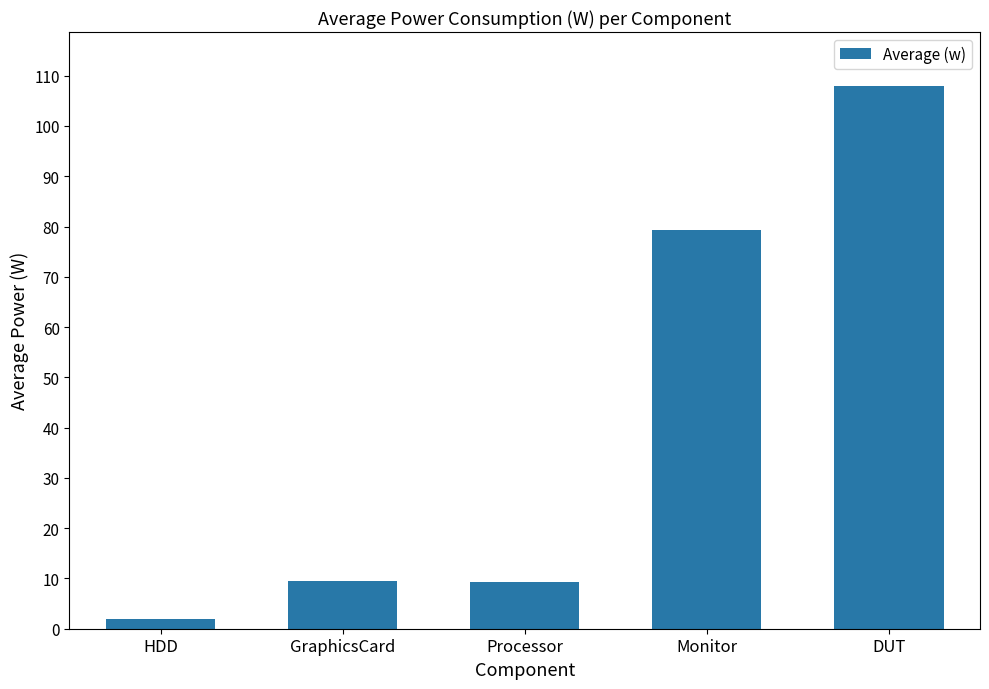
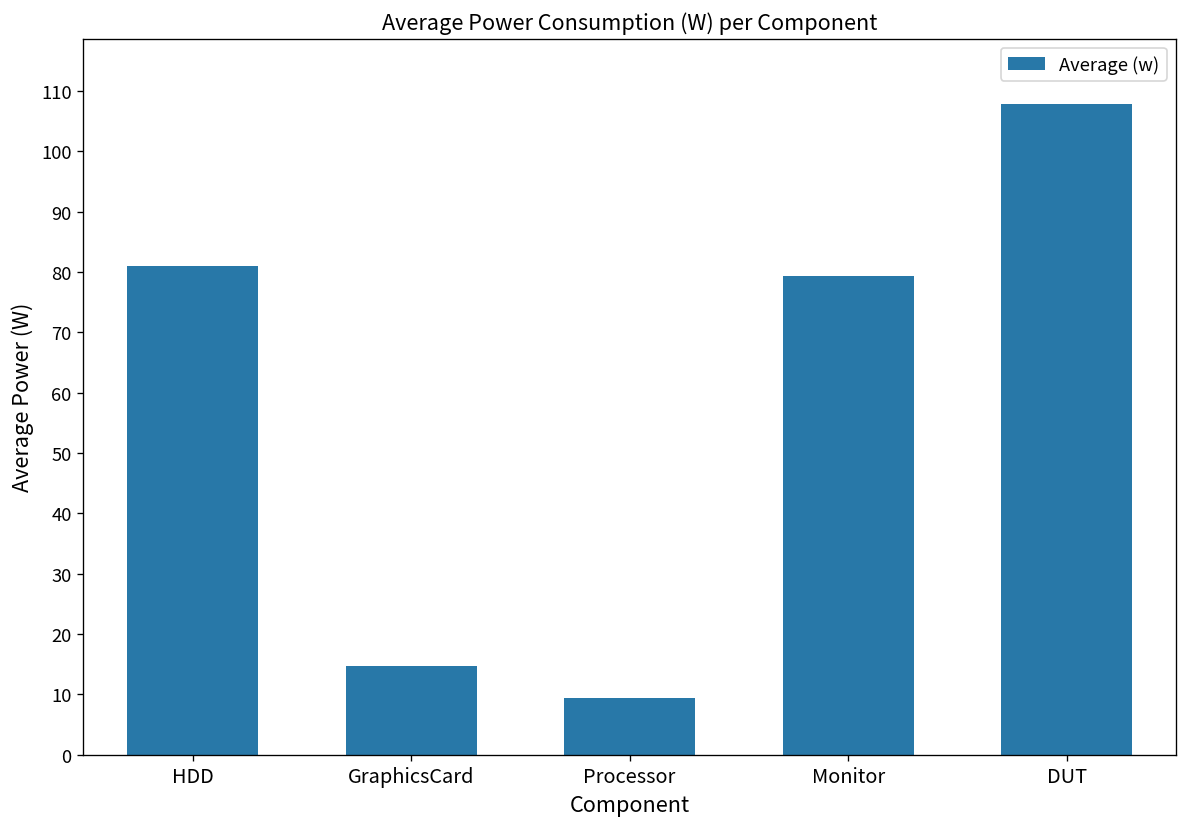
HDD: 2 -> 81
GraphicsCard: 9 -> 15
